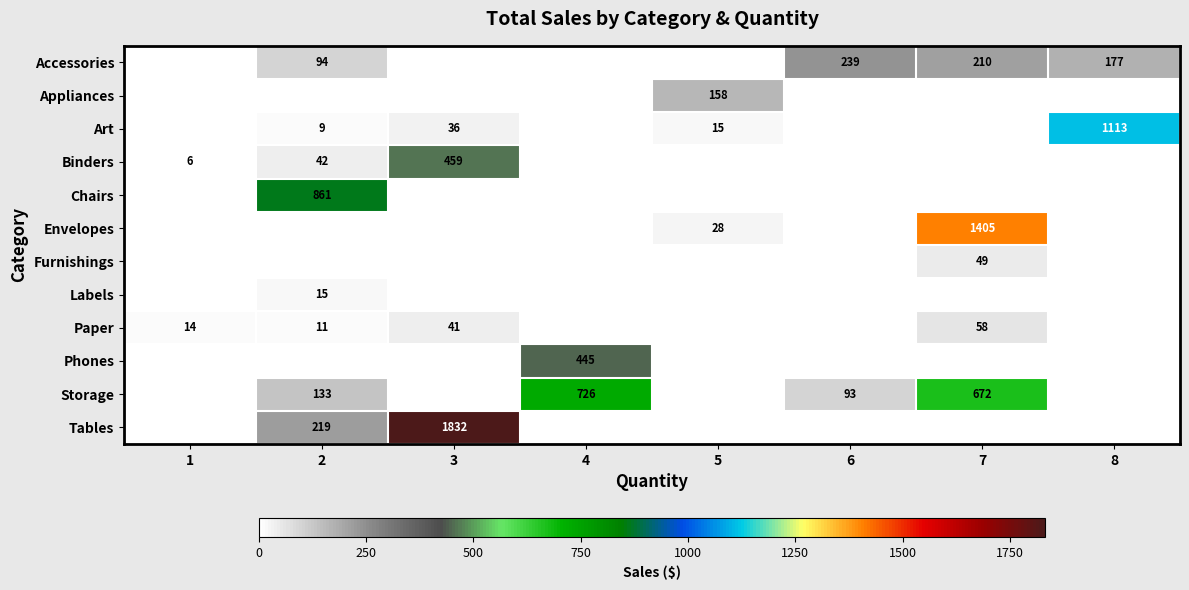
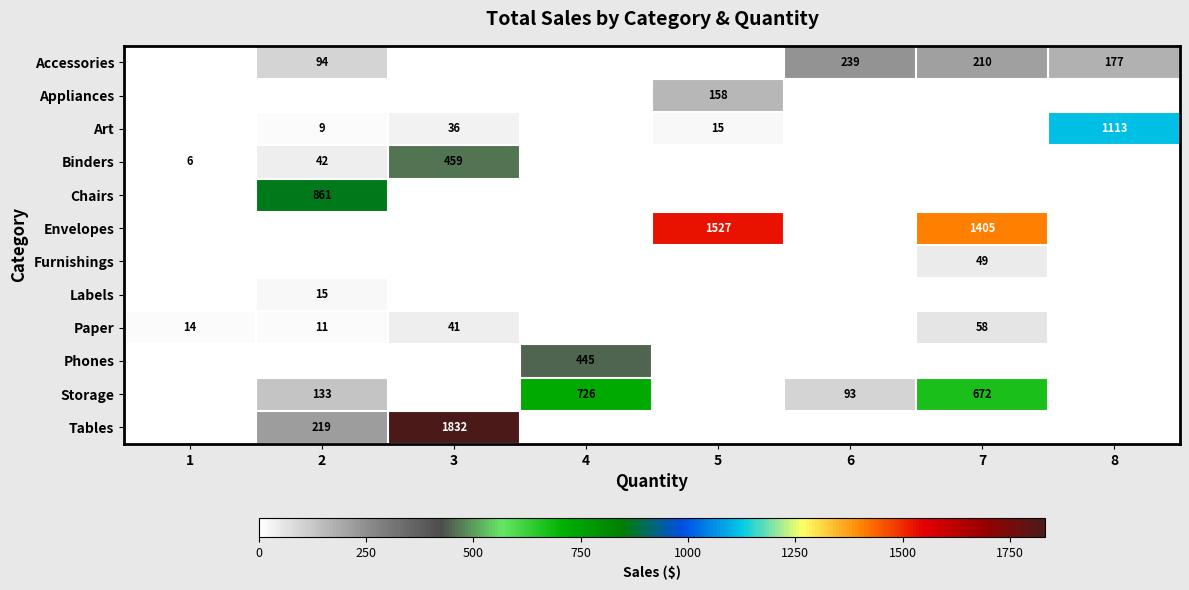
Envelopes, 5: 28 -> 1527
